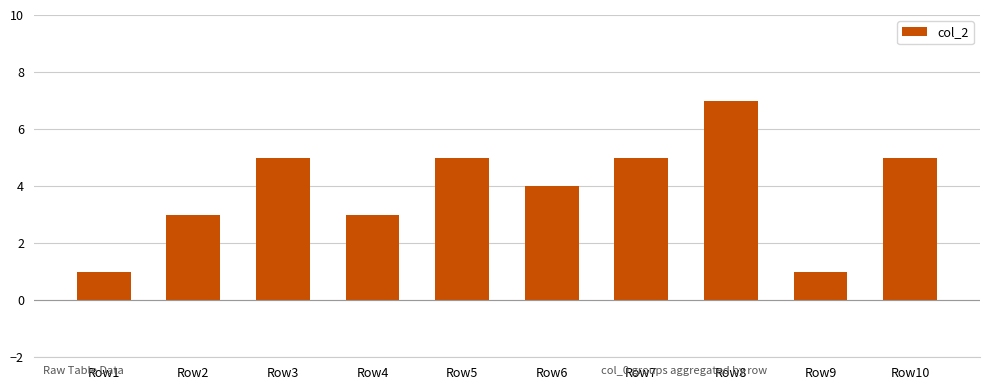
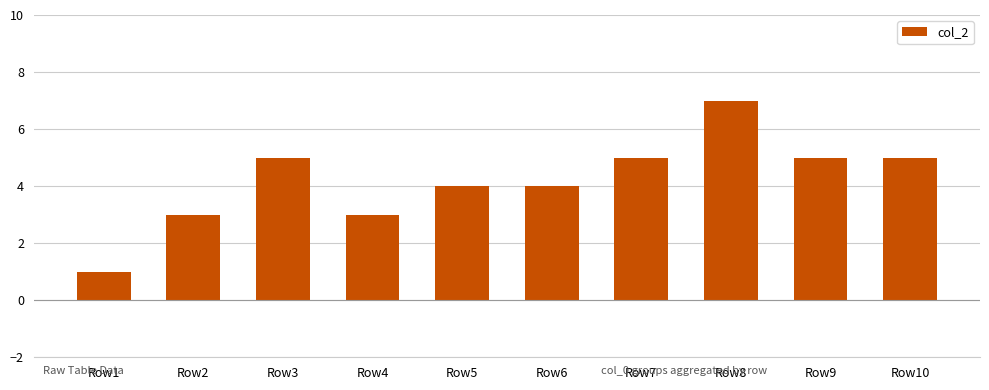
Row5: 5 -> 4
Row9: 1 -> 5
